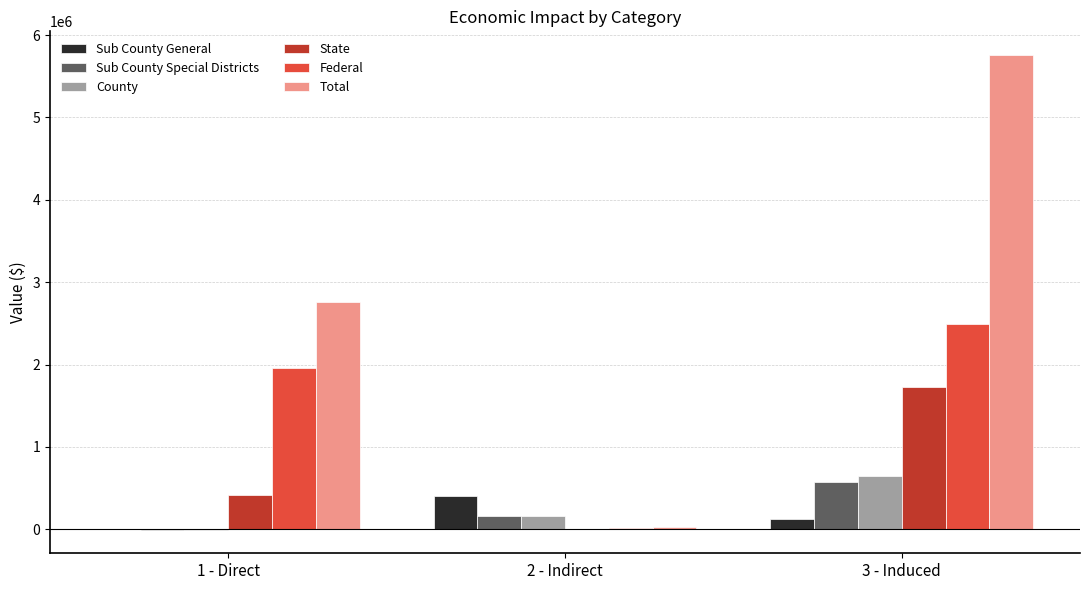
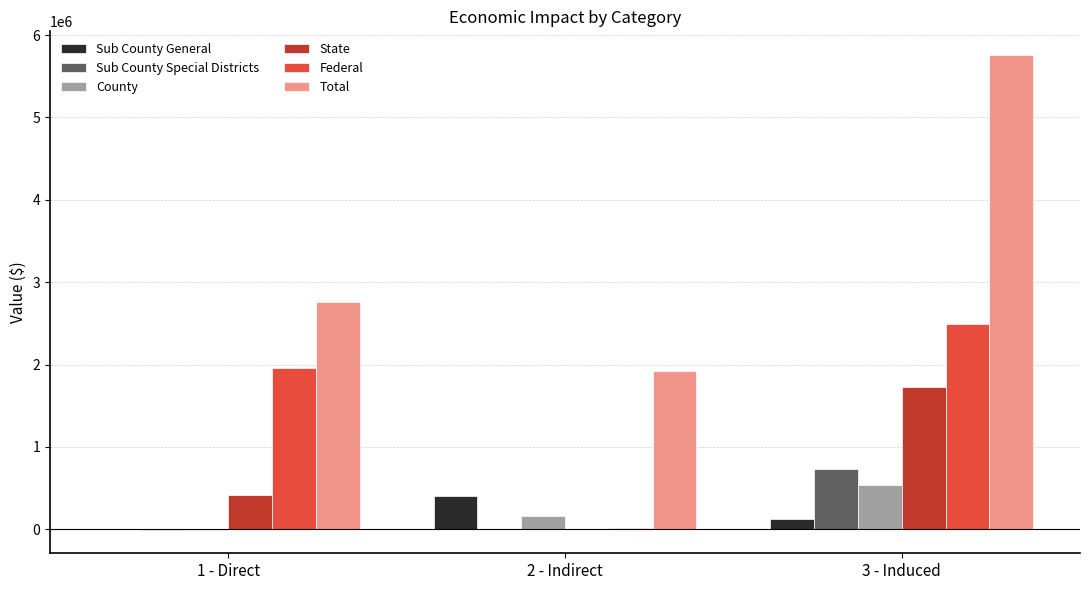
Sub County Special Districts, 2 - Indirect: 200000 -> 0
Total, 2 - Indirect: 0 -> 1900000
Sub County Special Districts, 3 - Induced: 600000 -> 700000
County, 3 - Induced: 600000 -> 500000
